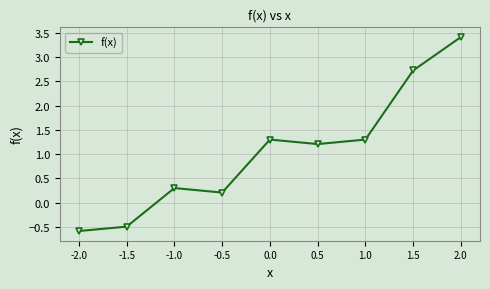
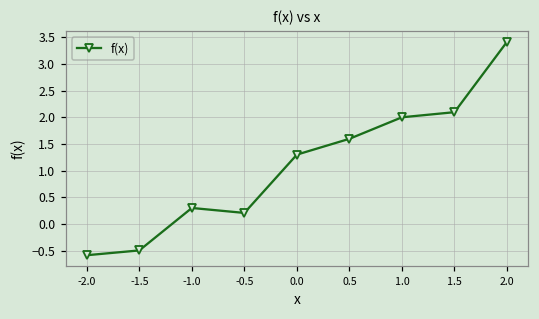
0.5: 1.2 -> 1.6
1.0: 1.3 -> 2.0
1.5: 2.7 -> 2.1
